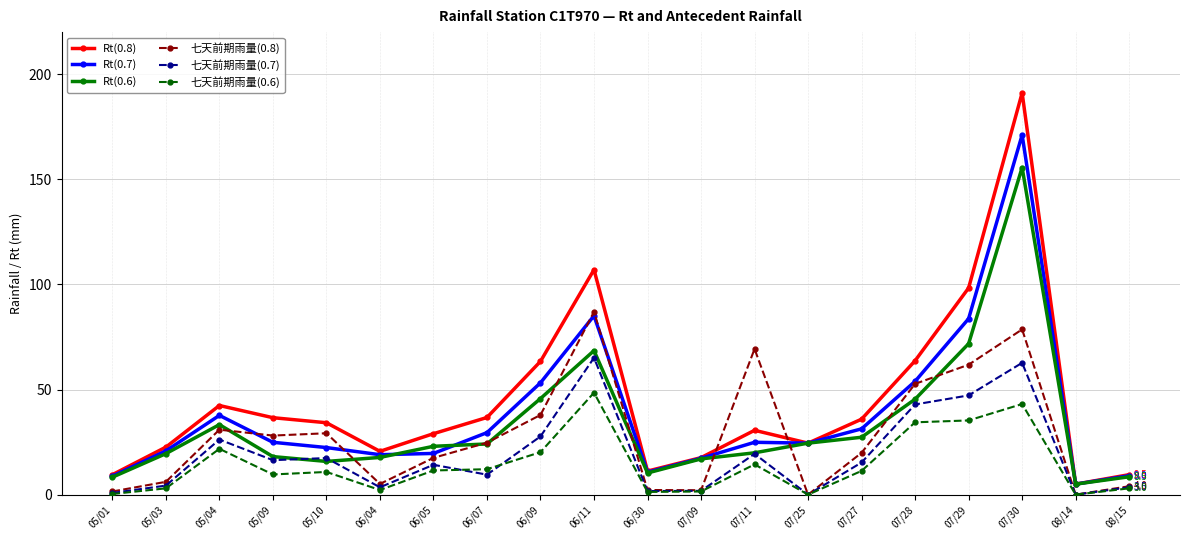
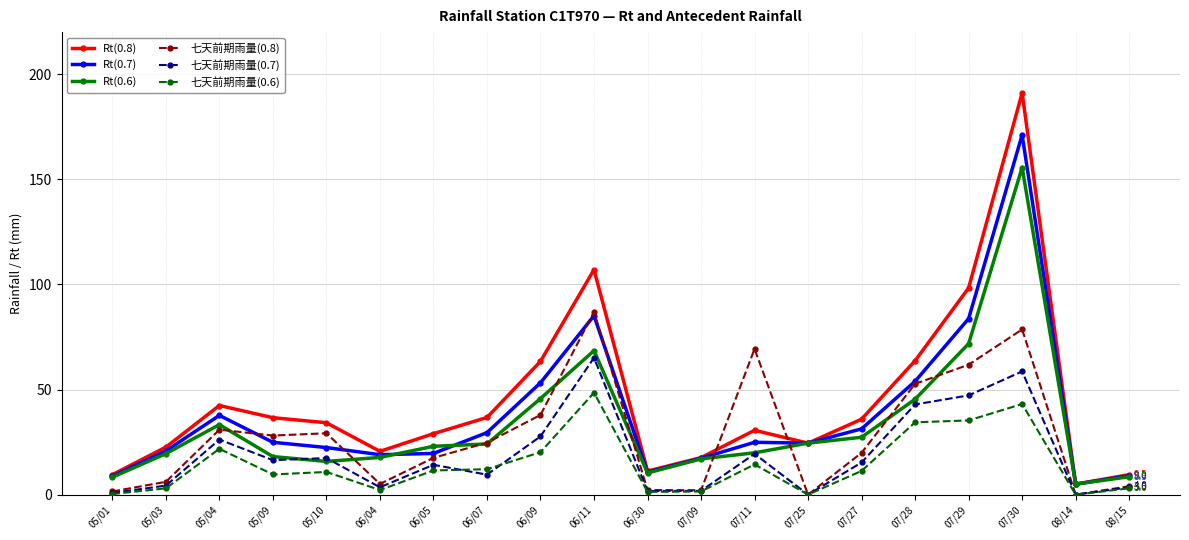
七天前期雨量(0.7), 07/30: 63 -> 59
